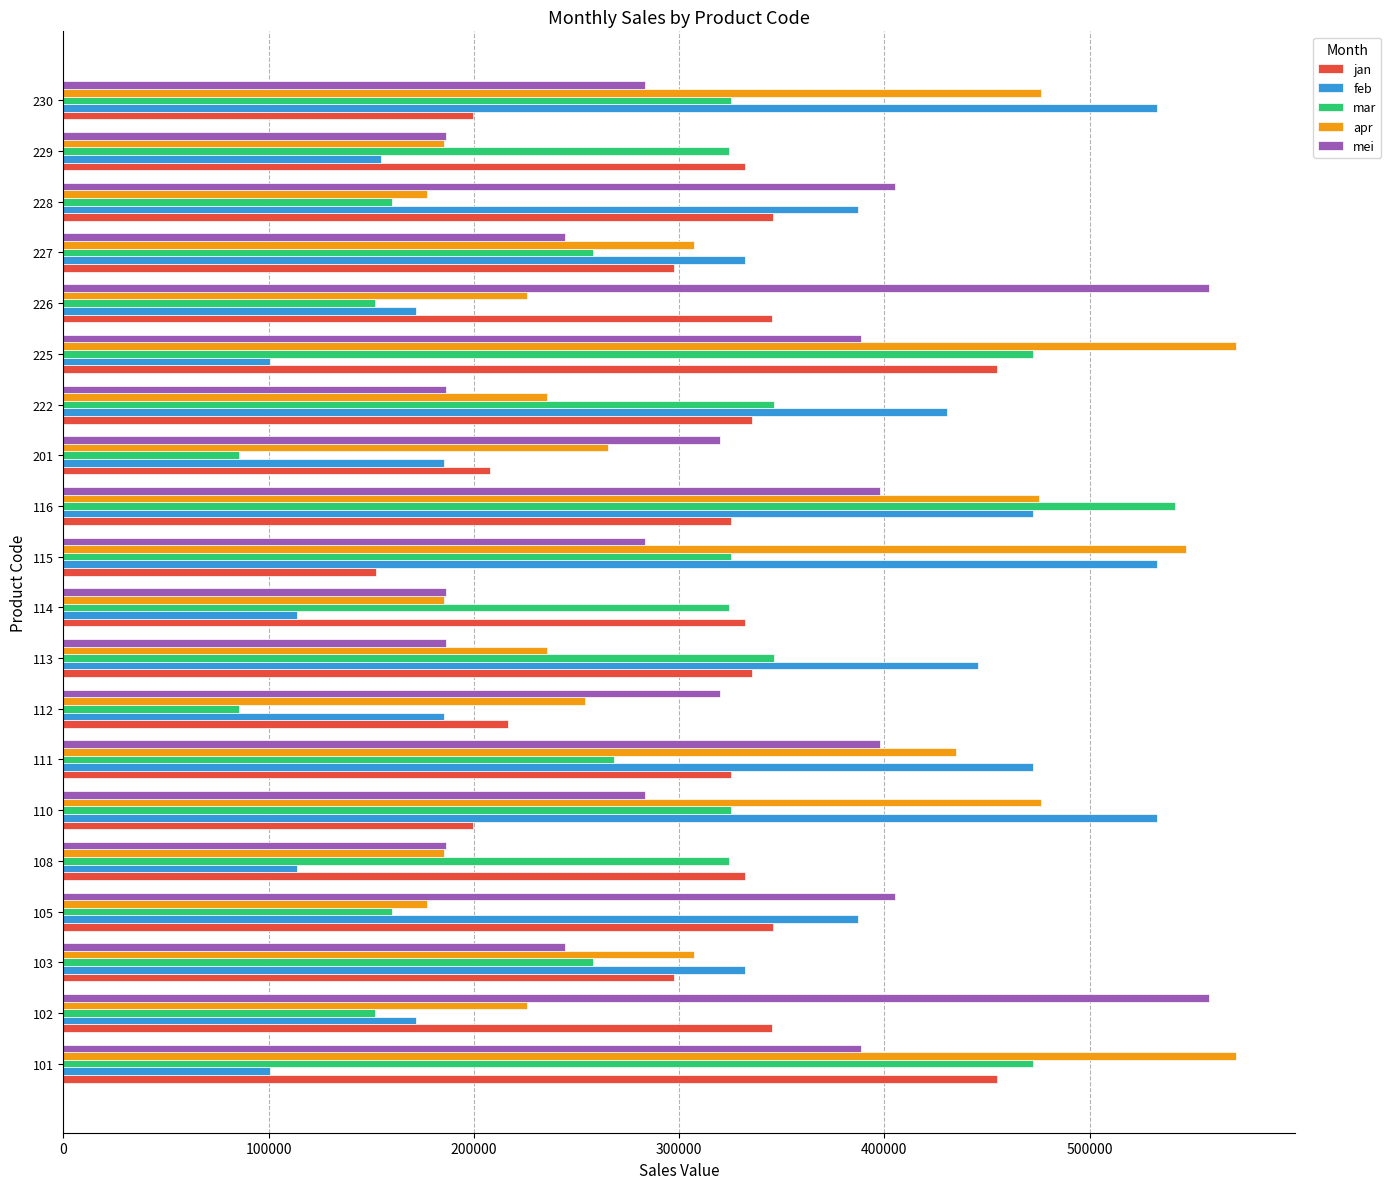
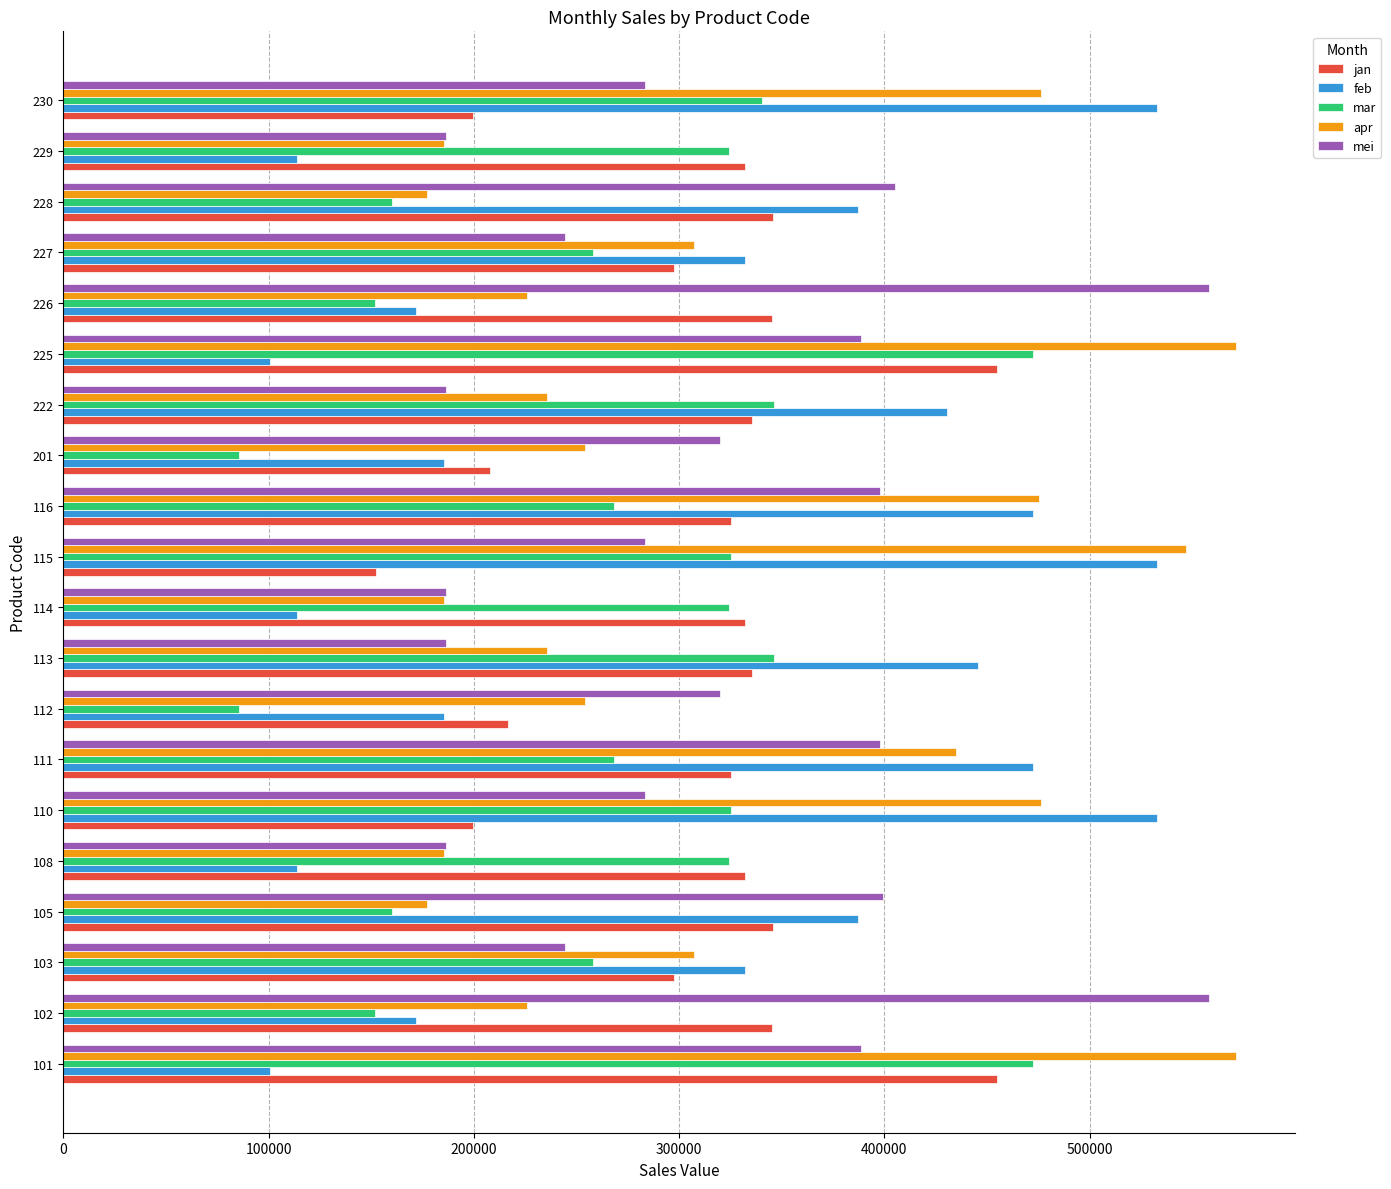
mar, 230: 325000 -> 340000
feb, 229: 155000 -> 114000
apr, 201: 265000 -> 254000
mar, 116: 542000 -> 268000
mei, 105: 405000 -> 400000
